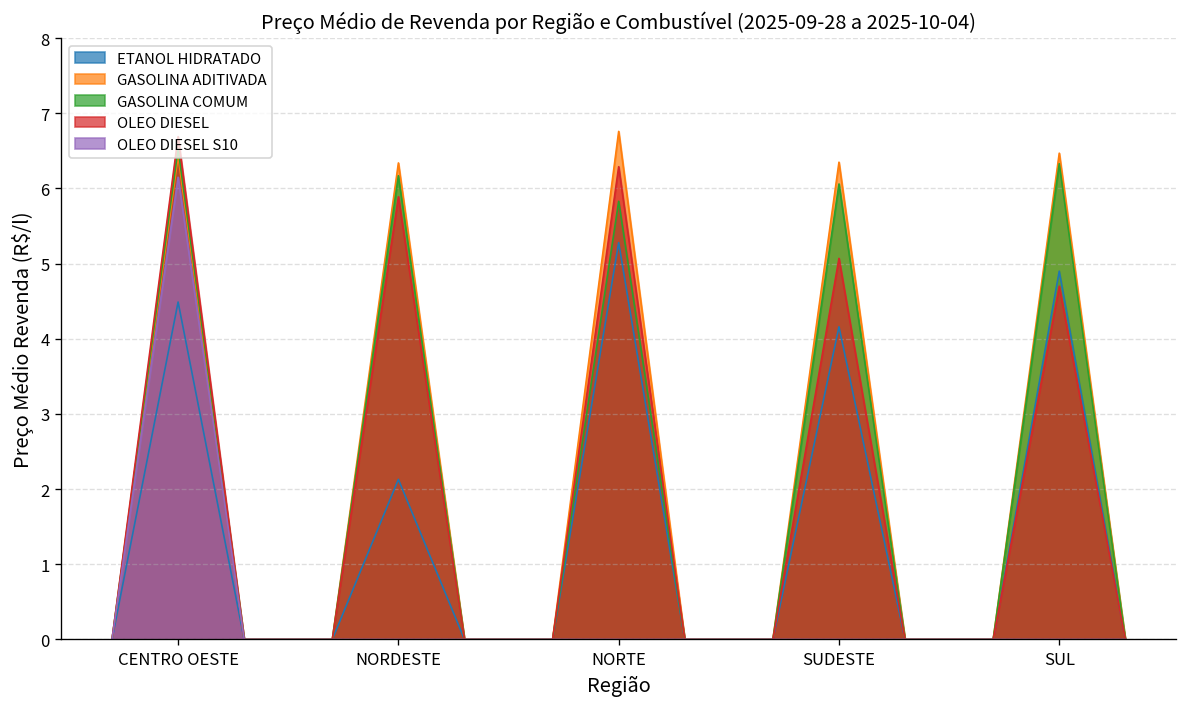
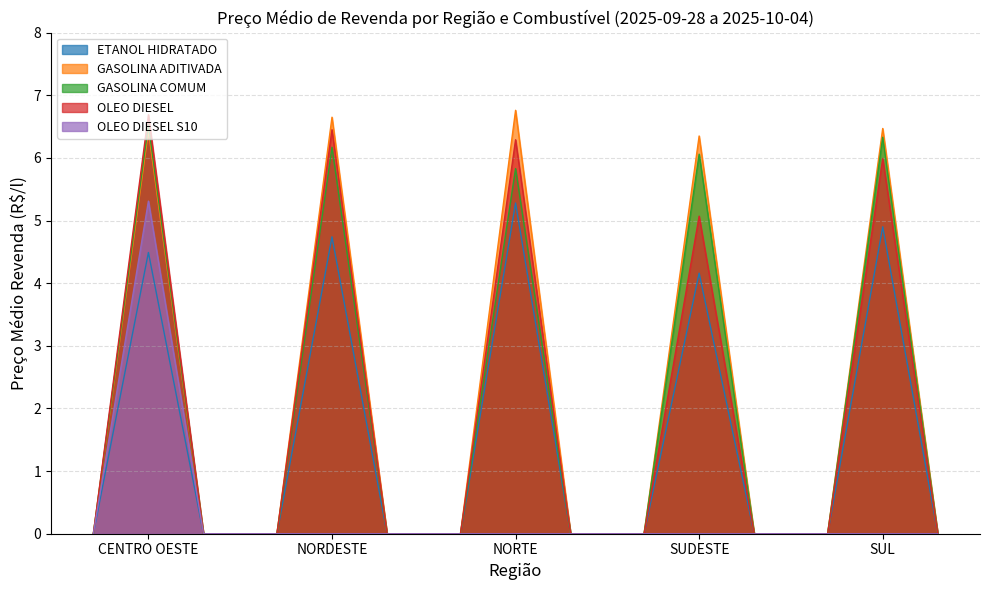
OLEO DIESEL S10, CENTRO OESTE: 6.2 -> 5.3
ETANOL HIDRATADO, NORDESTE: 2.1 -> 4.7
GASOLINA ADITIVADA, NORDESTE: 6.3 -> 6.7
OLEO DIESEL, NORDESTE: 5.9 -> 6.5
OLEO DIESEL, SUL: 4.7 -> 6.0
